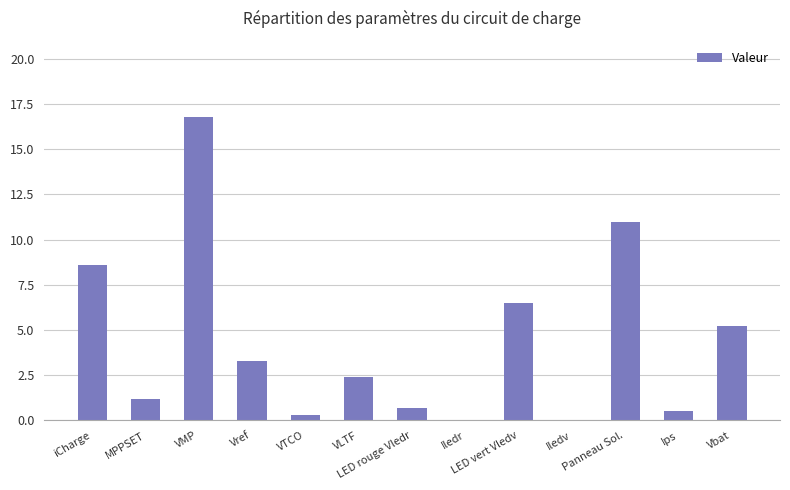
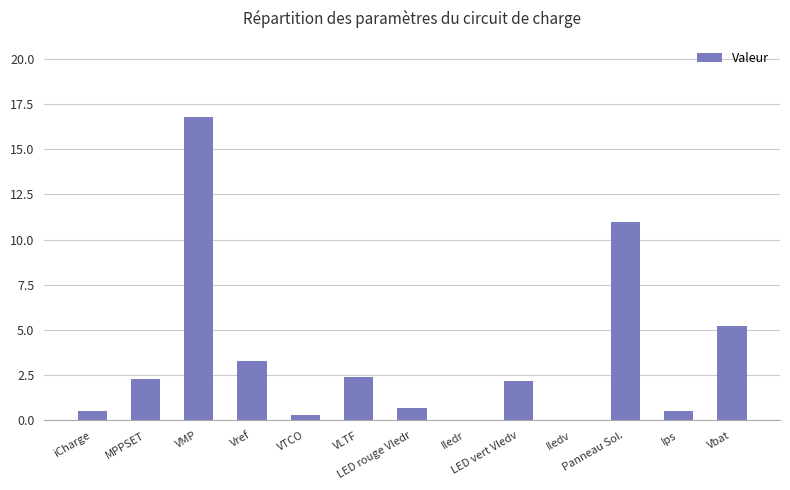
iCharge: 8.6 -> 0.5
MPPSET: 1.2 -> 2.3
LED vert Vledv: 6.5 -> 2.2
